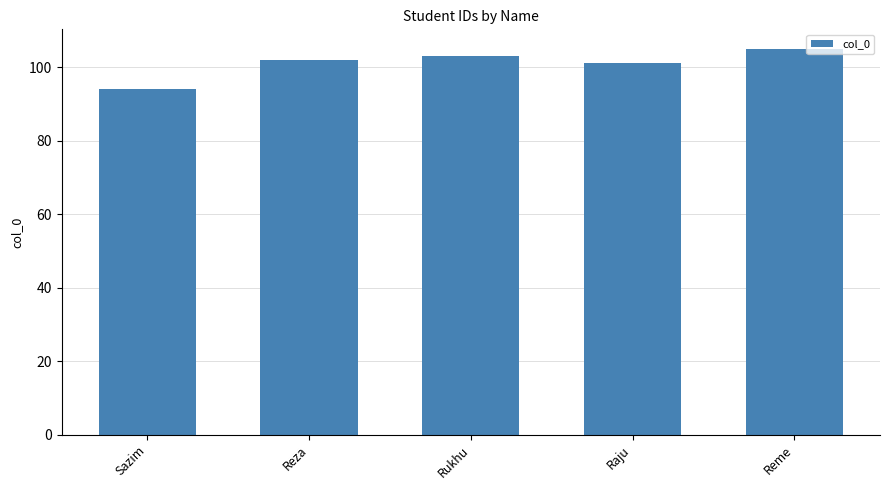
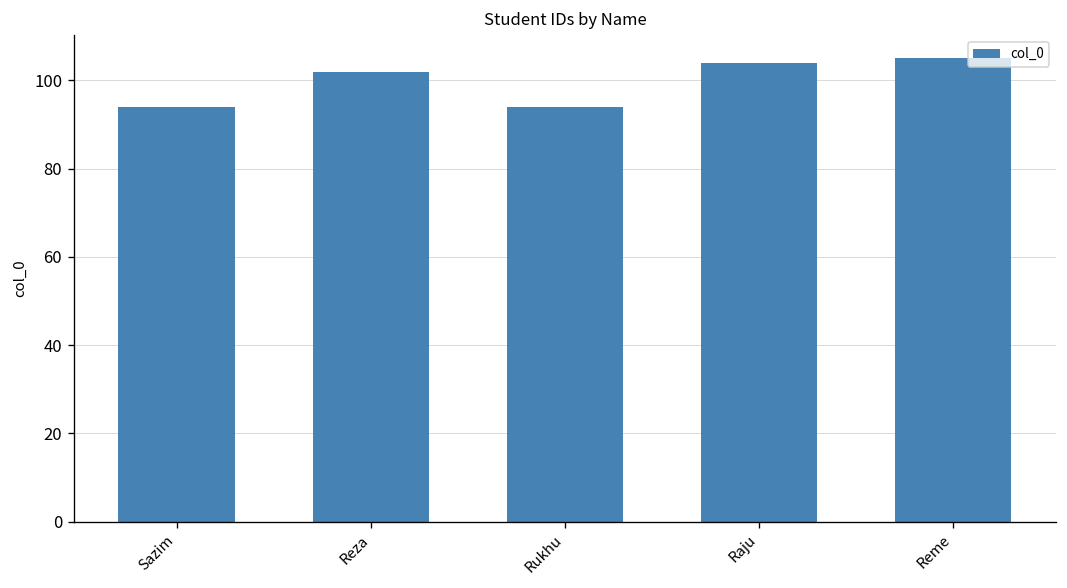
Rukhu: 103 -> 94
Raju: 101 -> 104
